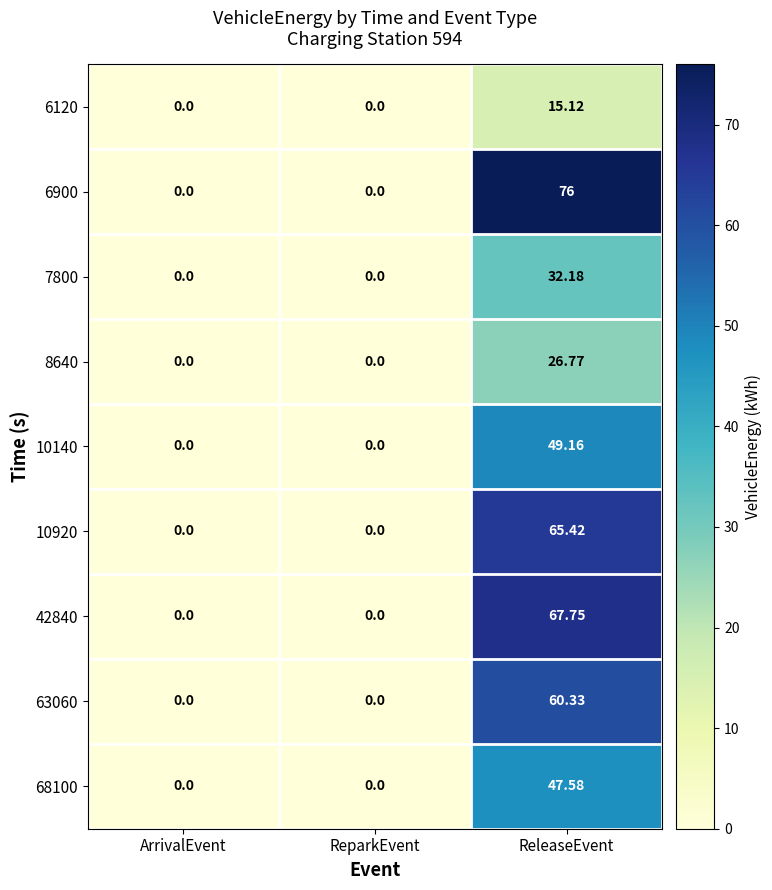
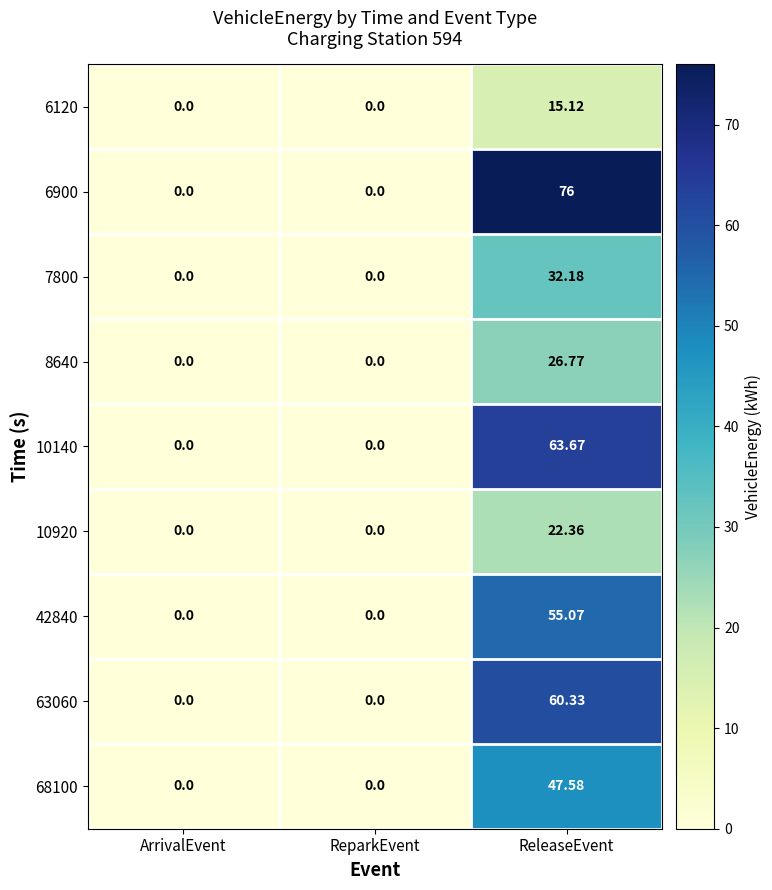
10140, ReleaseEvent: 49.16 -> 63.67
10920, ReleaseEvent: 65.42 -> 22.36
42840, ReleaseEvent: 67.75 -> 55.07
